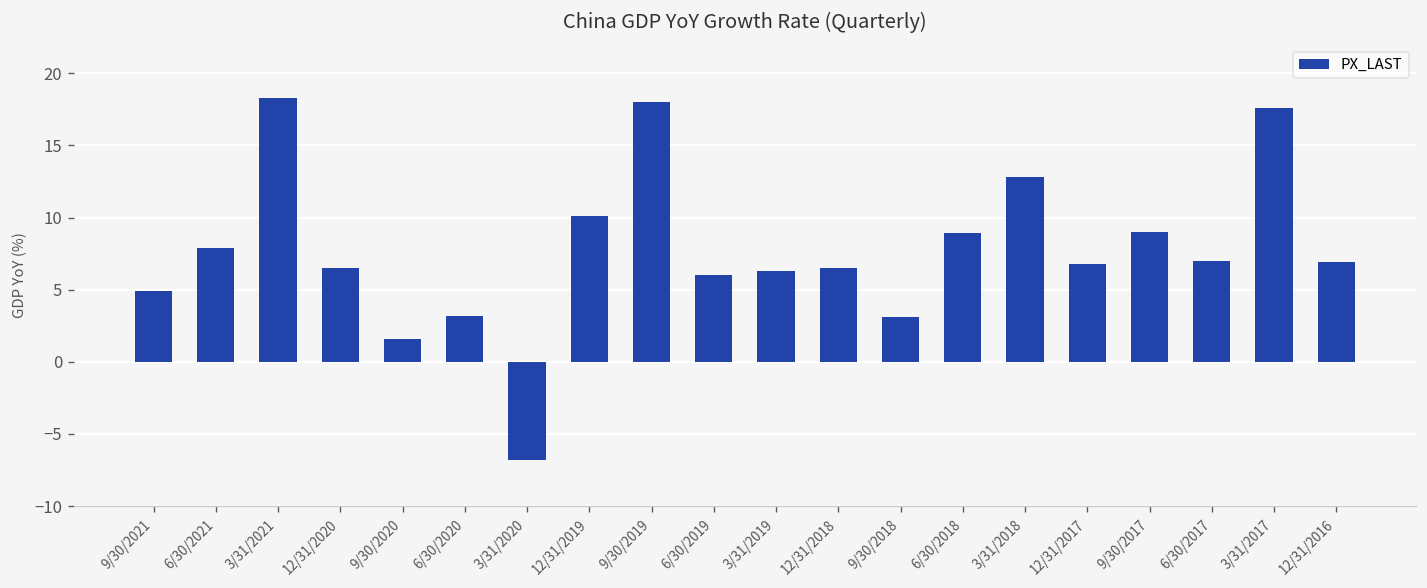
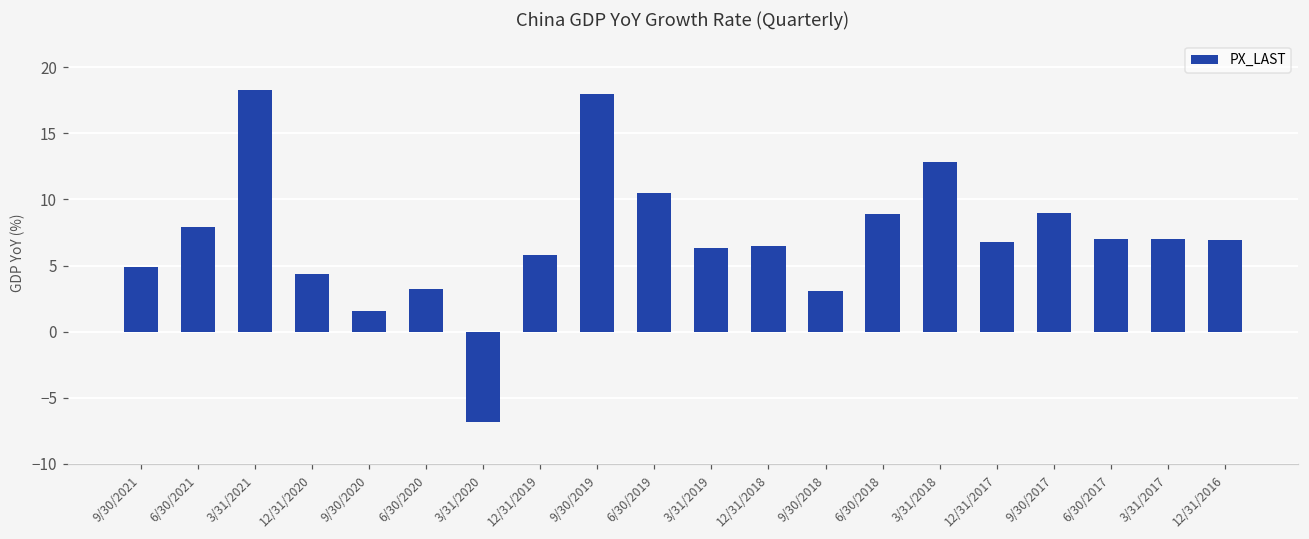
12/31/2020: 6.5 -> 4.4
12/31/2019: 10.1 -> 5.8
6/30/2019: 6.0 -> 10.5
3/31/2017: 17.6 -> 7.0
